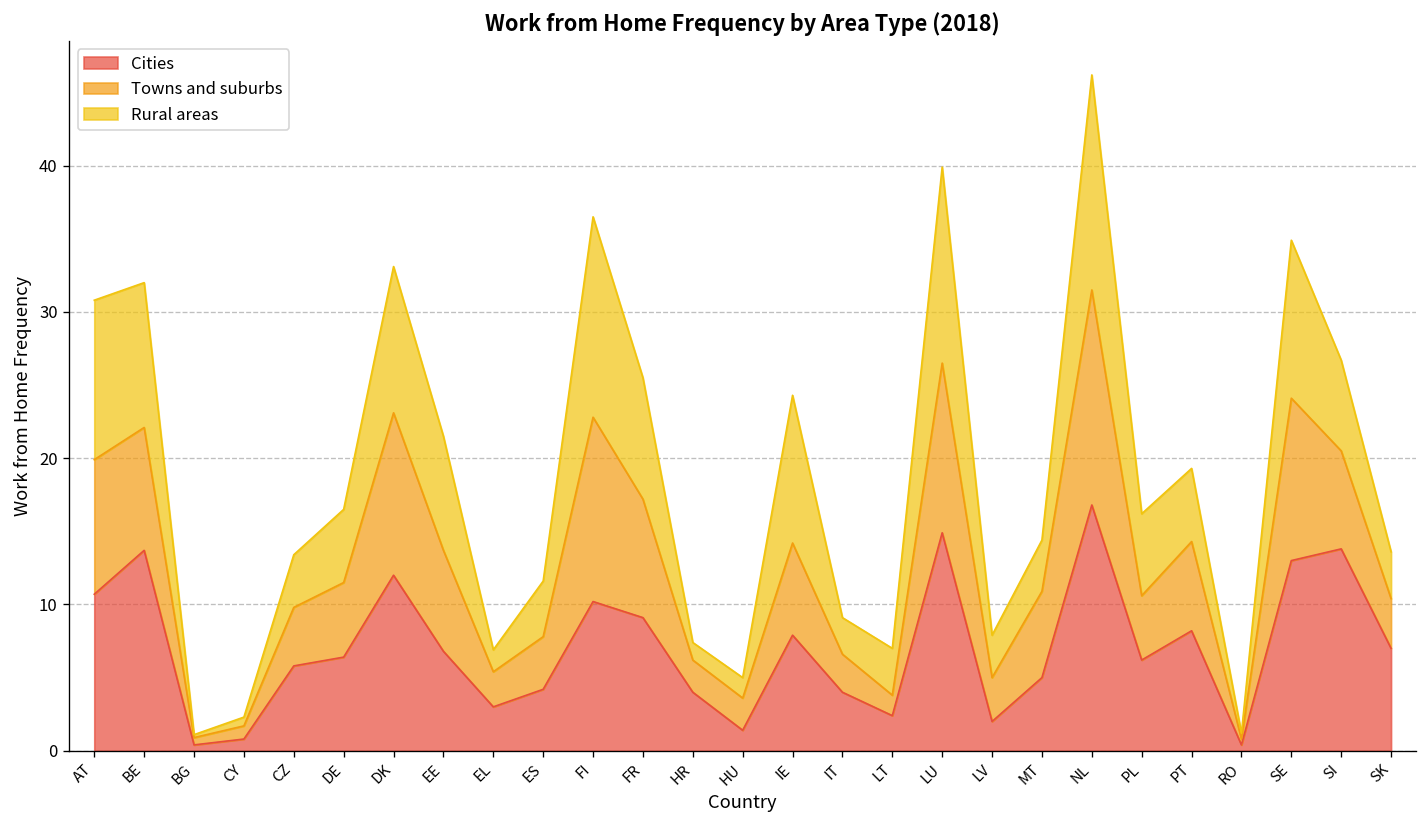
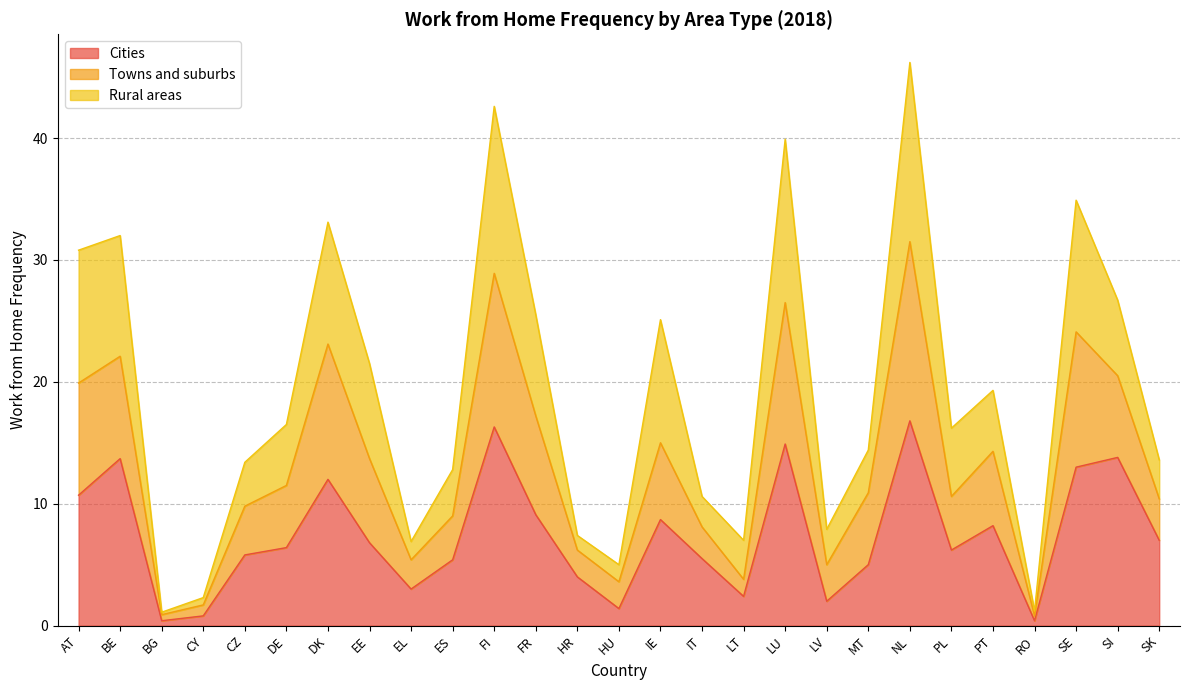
Cities, ES: 4.2 -> 5.4
Cities, FI: 10.2 -> 16.3
Cities, IE: 7.9 -> 8.7
Cities, IT: 4.0 -> 5.5
